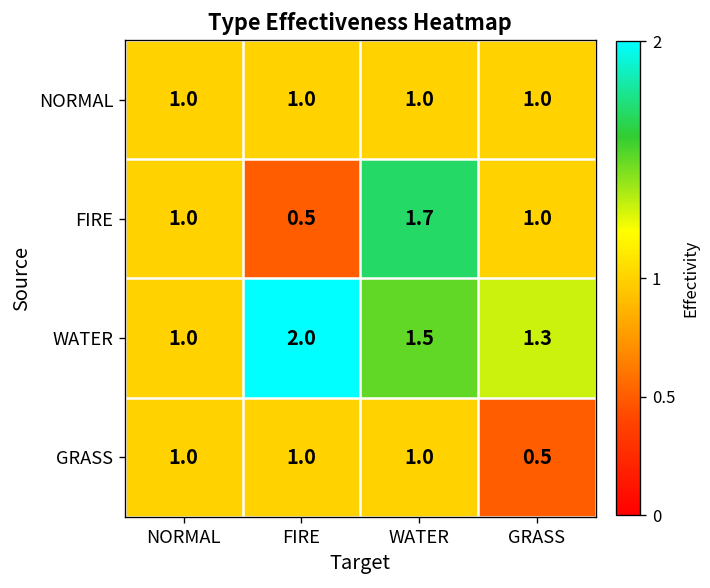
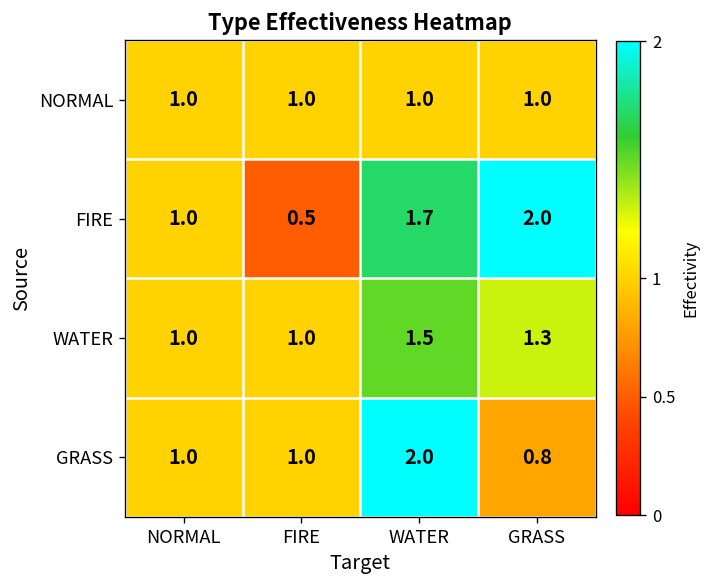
FIRE, GRASS: 1.0 -> 2.0
WATER, FIRE: 2.0 -> 1.0
GRASS, WATER: 1.0 -> 2.0
GRASS, GRASS: 0.5 -> 0.8
